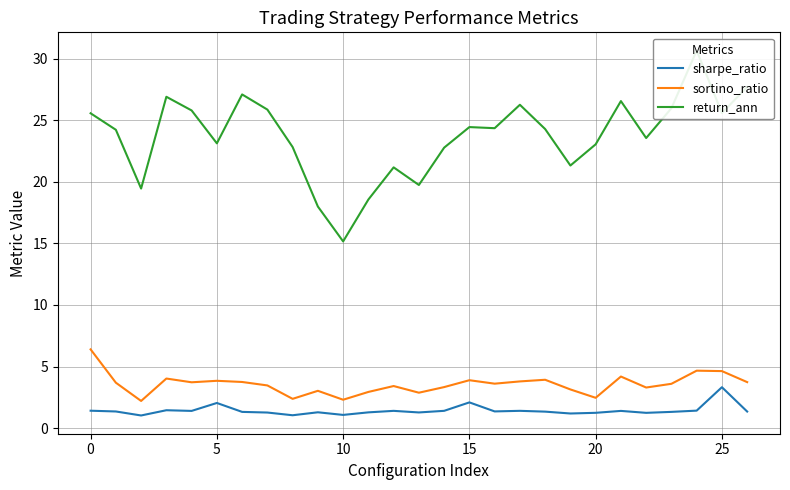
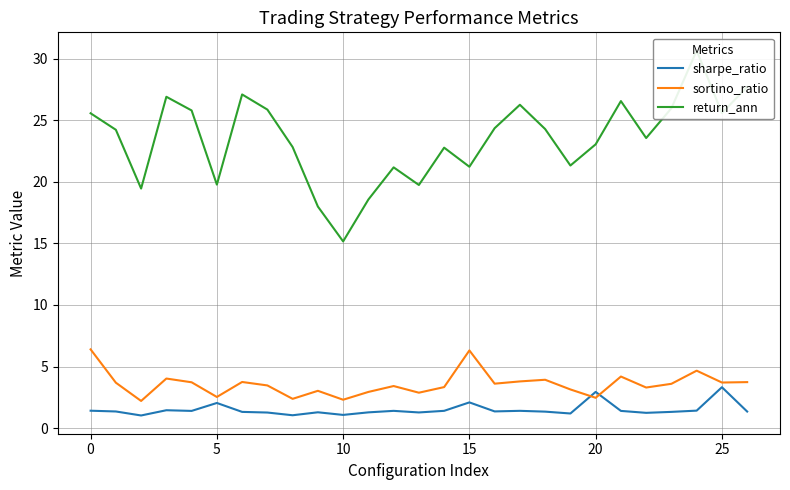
sortino_ratio, 5: 3.8 -> 2.5
return_ann, 5: 23.1 -> 19.8
sortino_ratio, 15: 3.9 -> 6.3
return_ann, 15: 24.4 -> 21.2
sharpe_ratio, 20: 1.2 -> 2.9
sortino_ratio, 25: 4.6 -> 3.7
